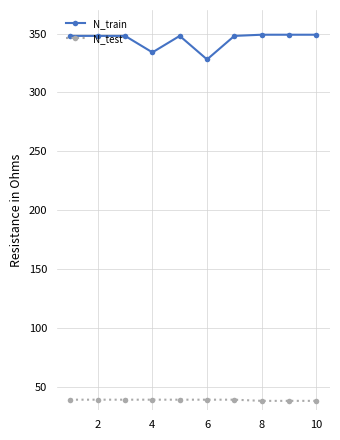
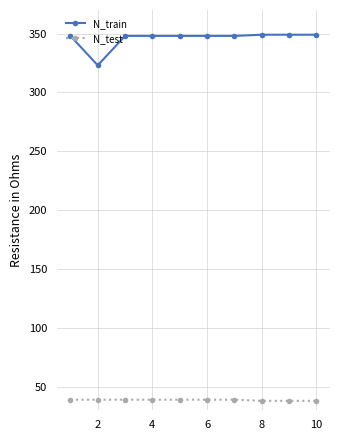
N_train, 2: 348 -> 323
N_train, 4: 334 -> 348
N_train, 6: 328 -> 348
